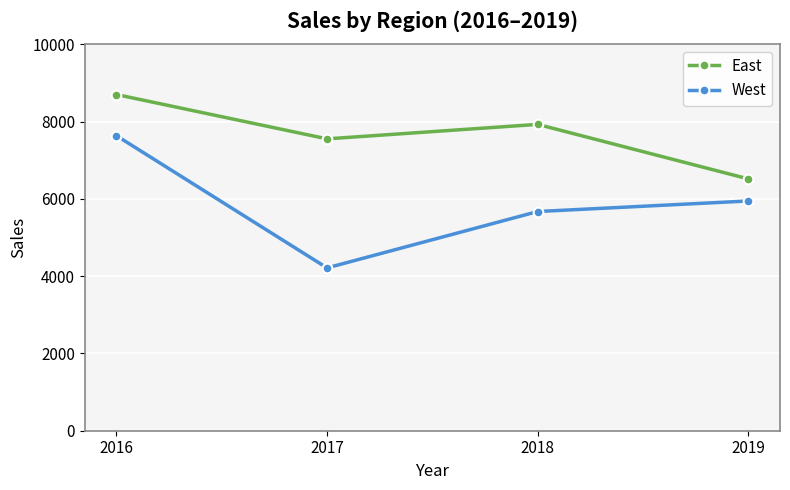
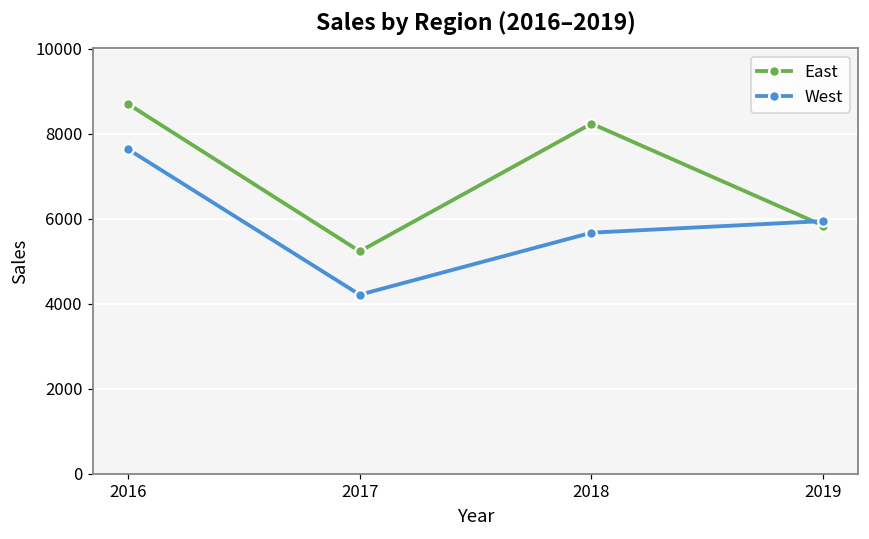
East, 2017: 7600 -> 5200
East, 2018: 7900 -> 8200
East, 2019: 6500 -> 5800
